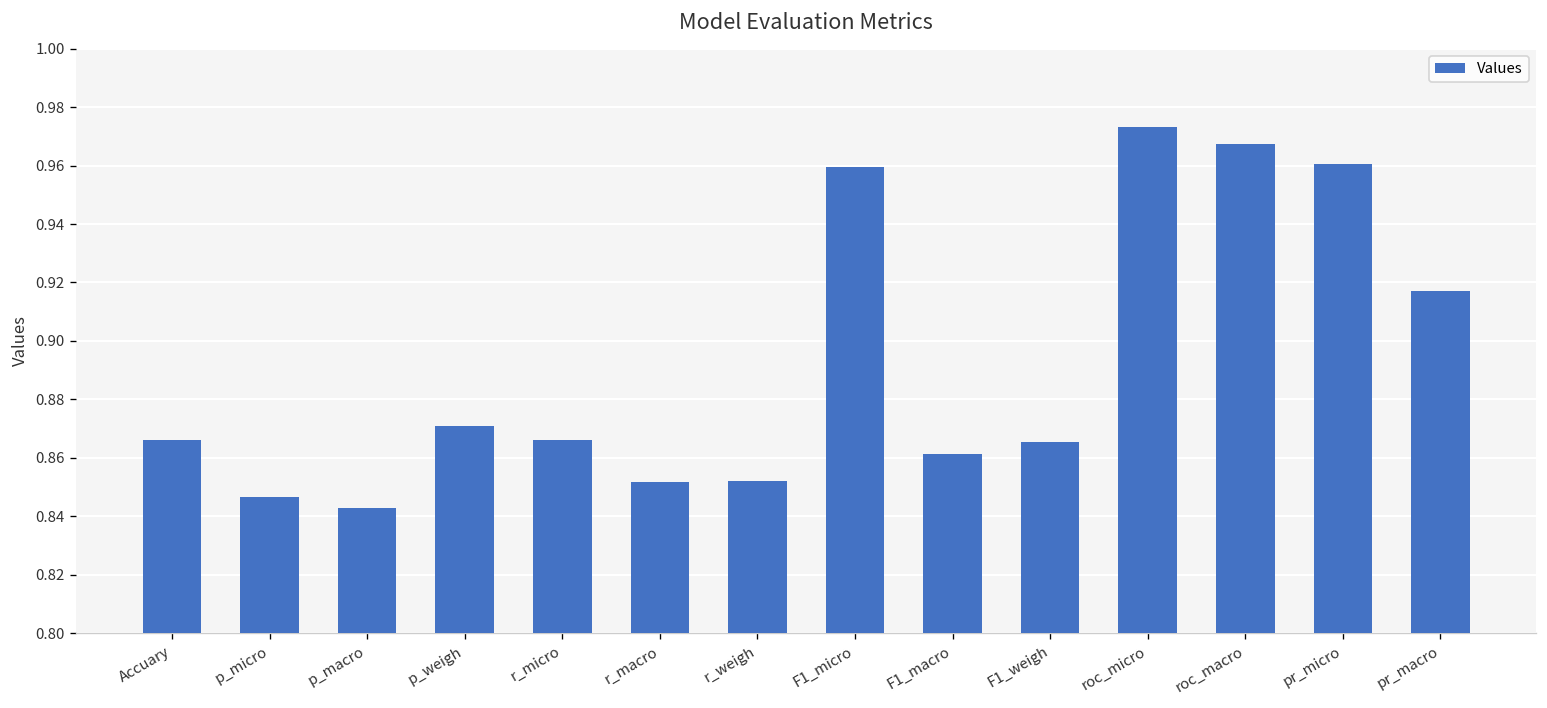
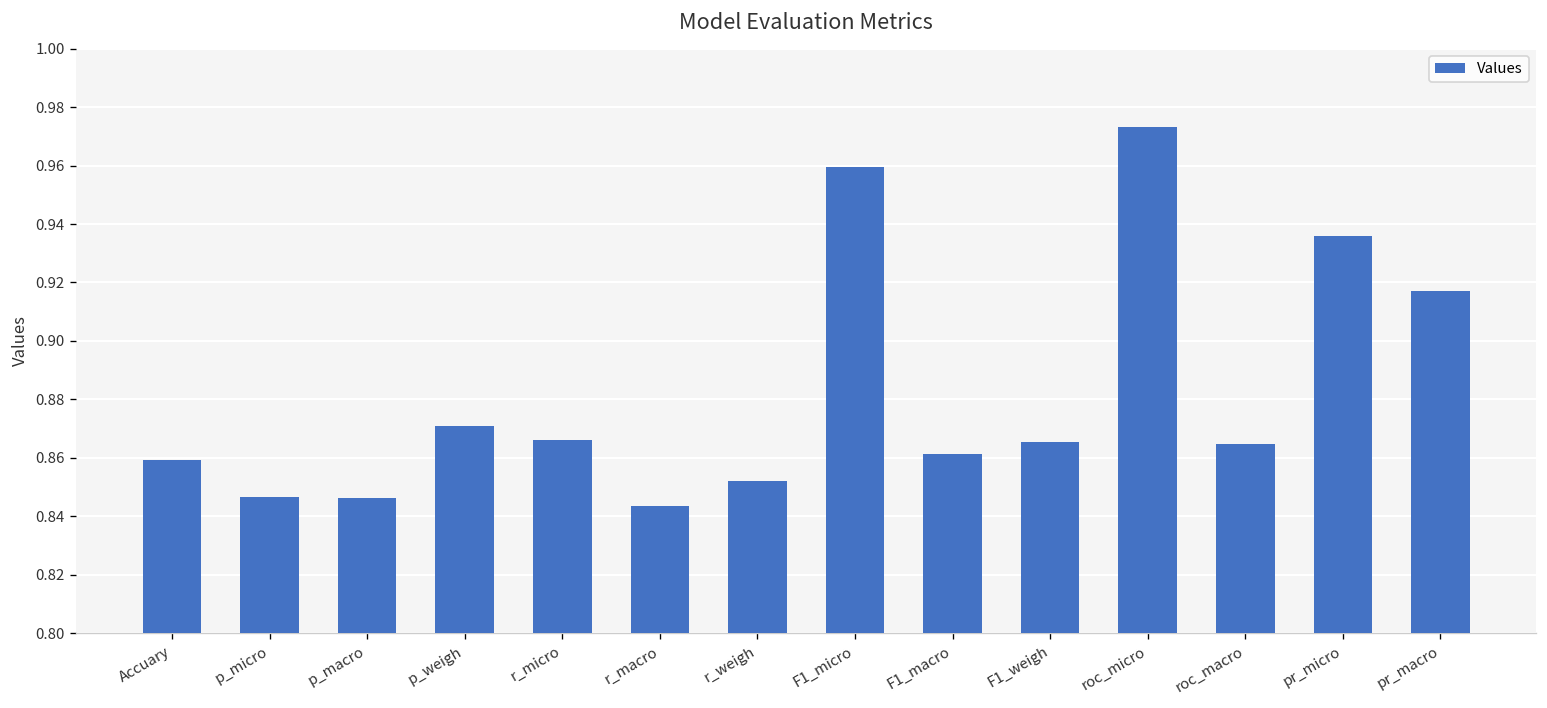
Accuary: 0.866 -> 0.859
p_macro: 0.843 -> 0.846
r_macro: 0.852 -> 0.844
roc_macro: 0.967 -> 0.865
pr_micro: 0.961 -> 0.936
